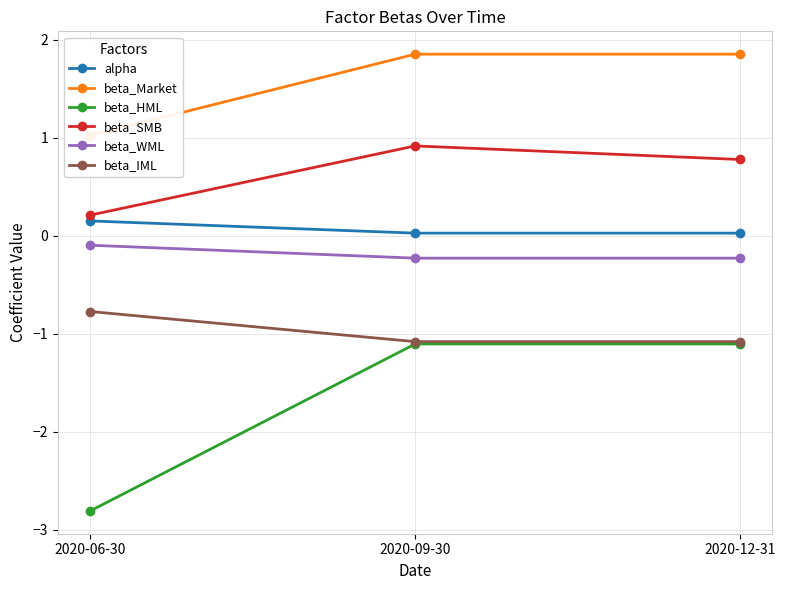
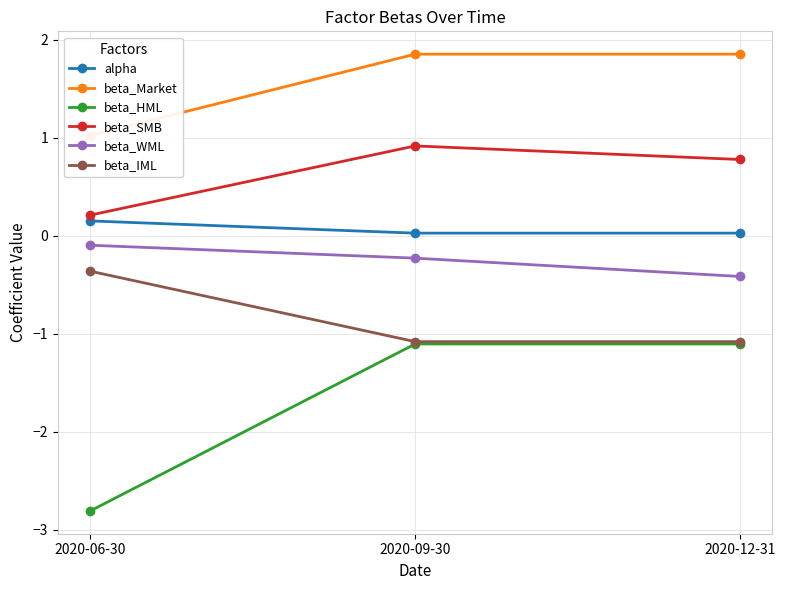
beta_IML, 2020-06-30: -0.8 -> -0.4
beta_WML, 2020-12-31: -0.2 -> -0.4
